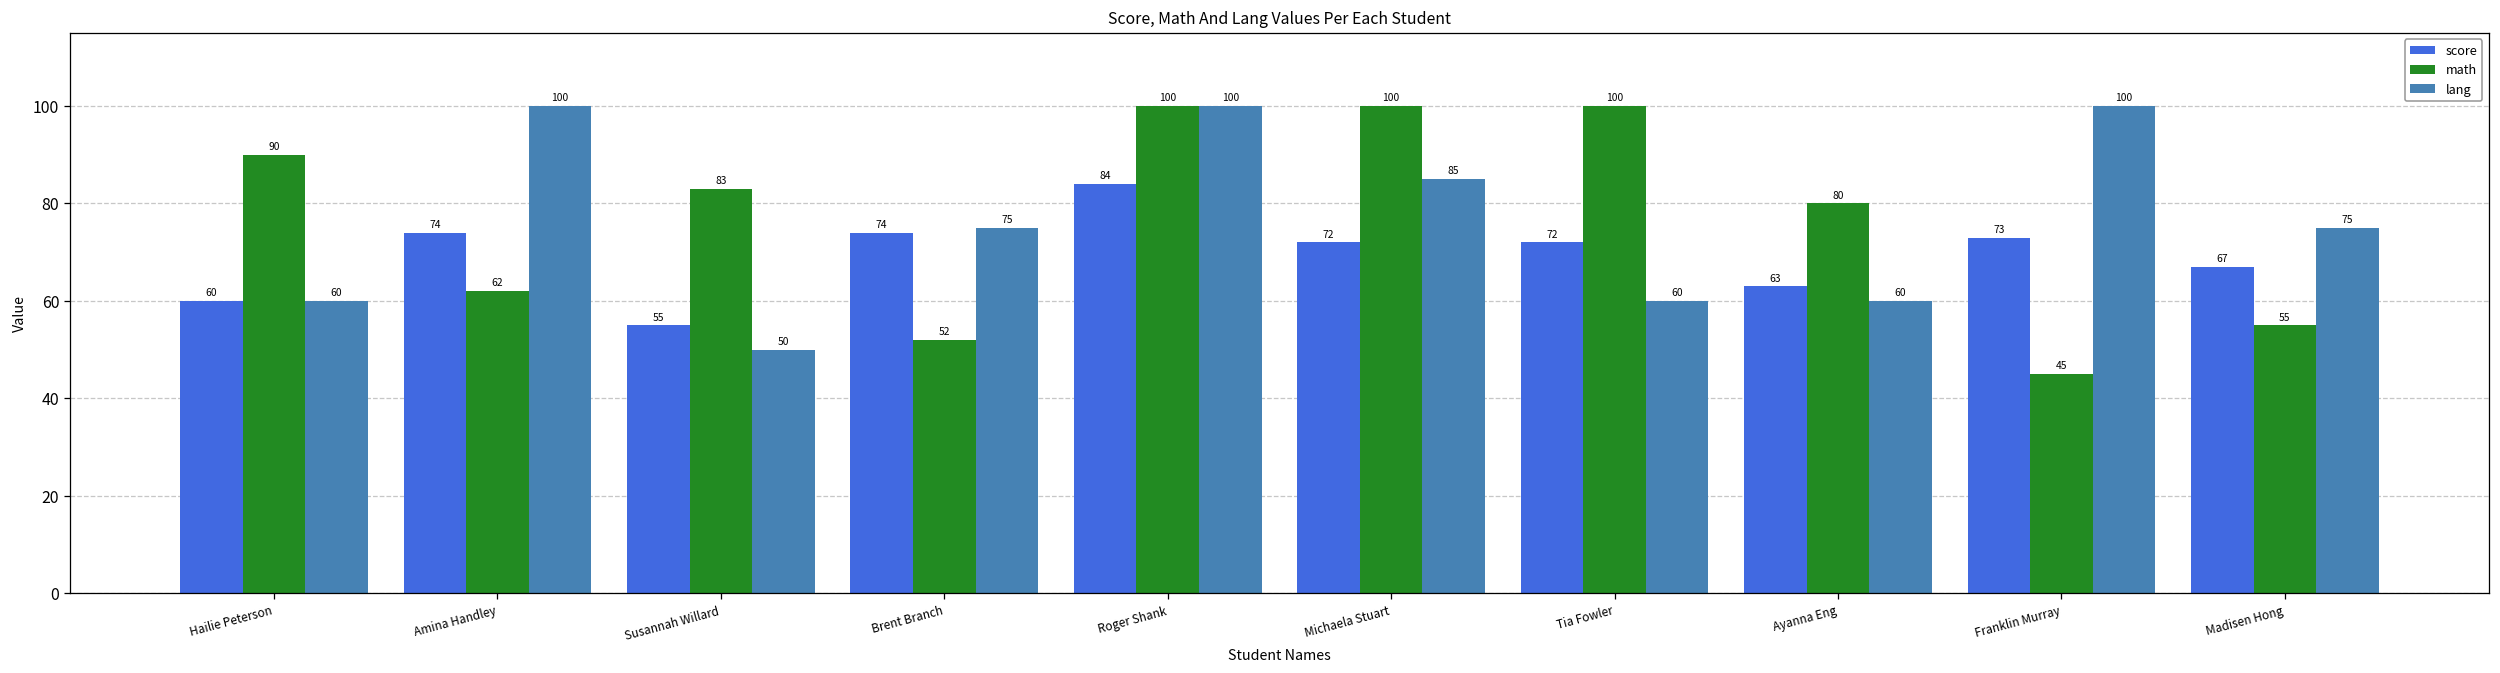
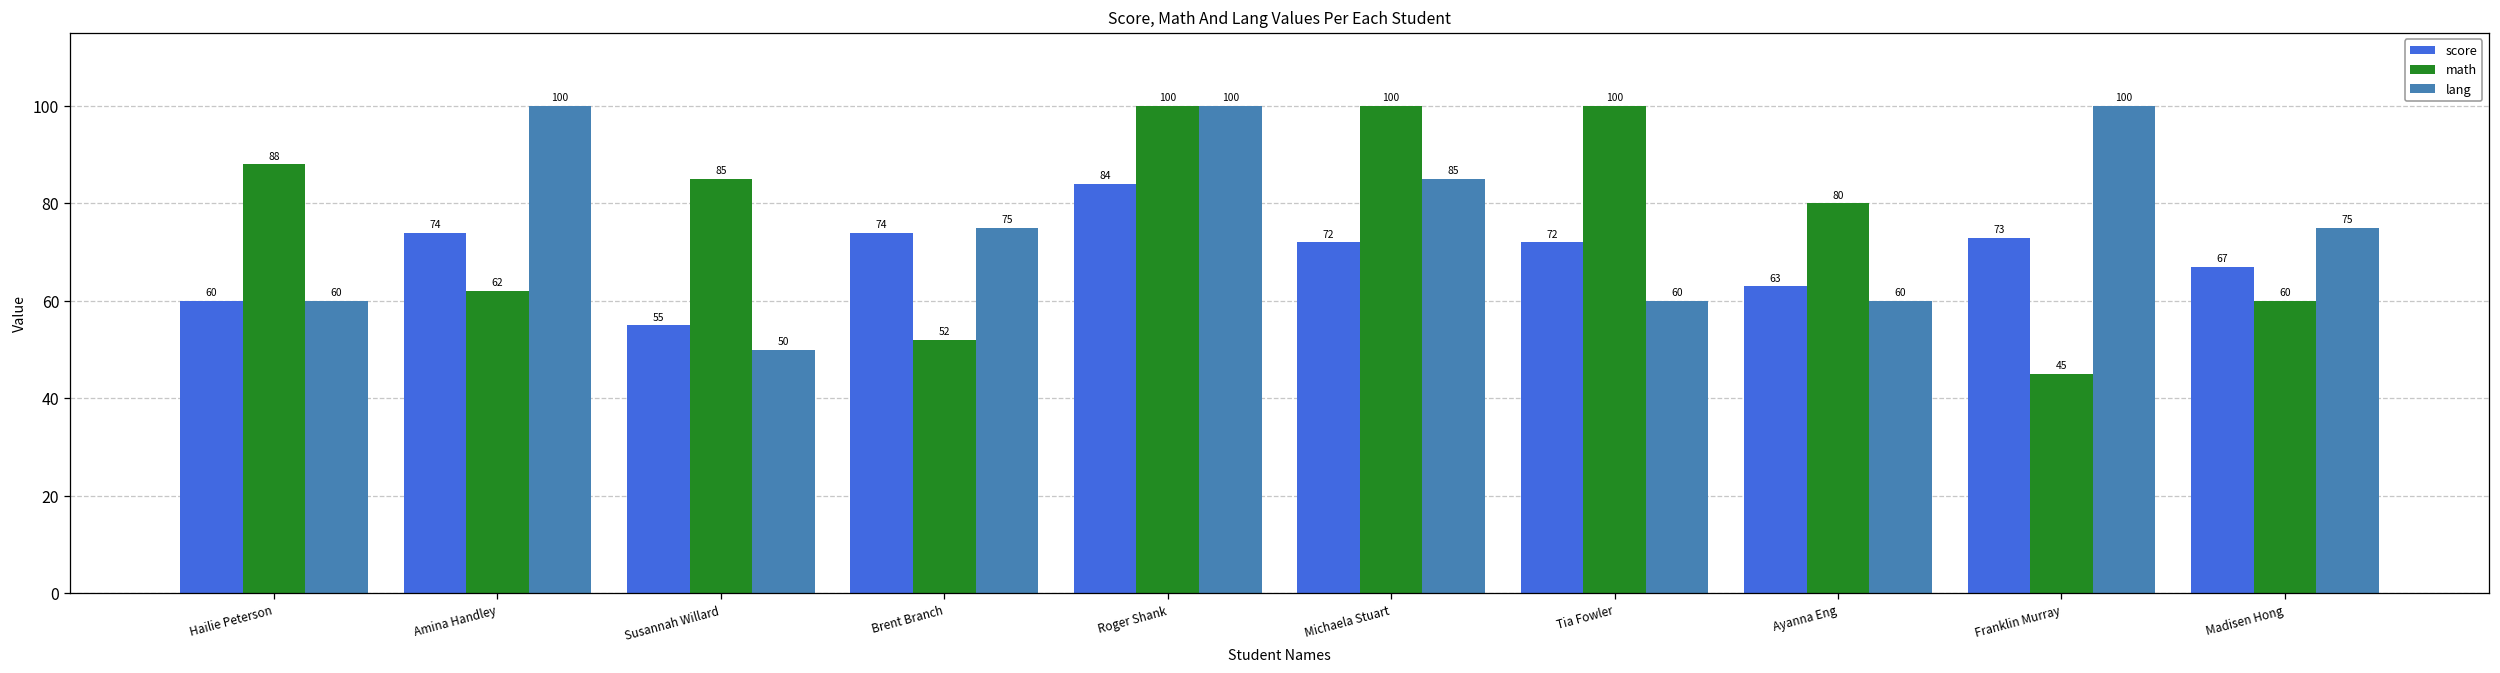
math, Hailie Peterson: 90 -> 88
math, Susannah Willard: 83 -> 85
math, Madisen Hong: 55 -> 60
